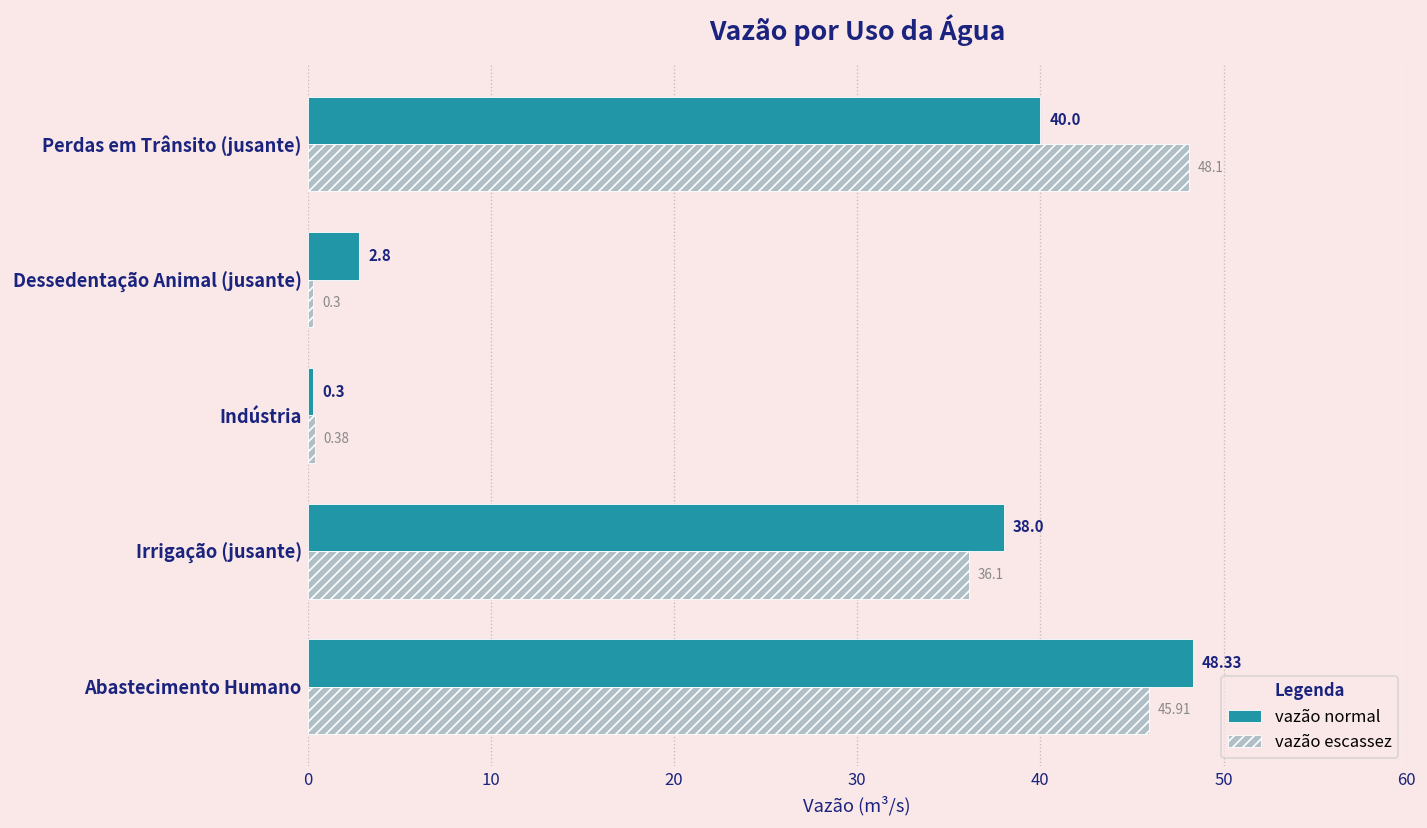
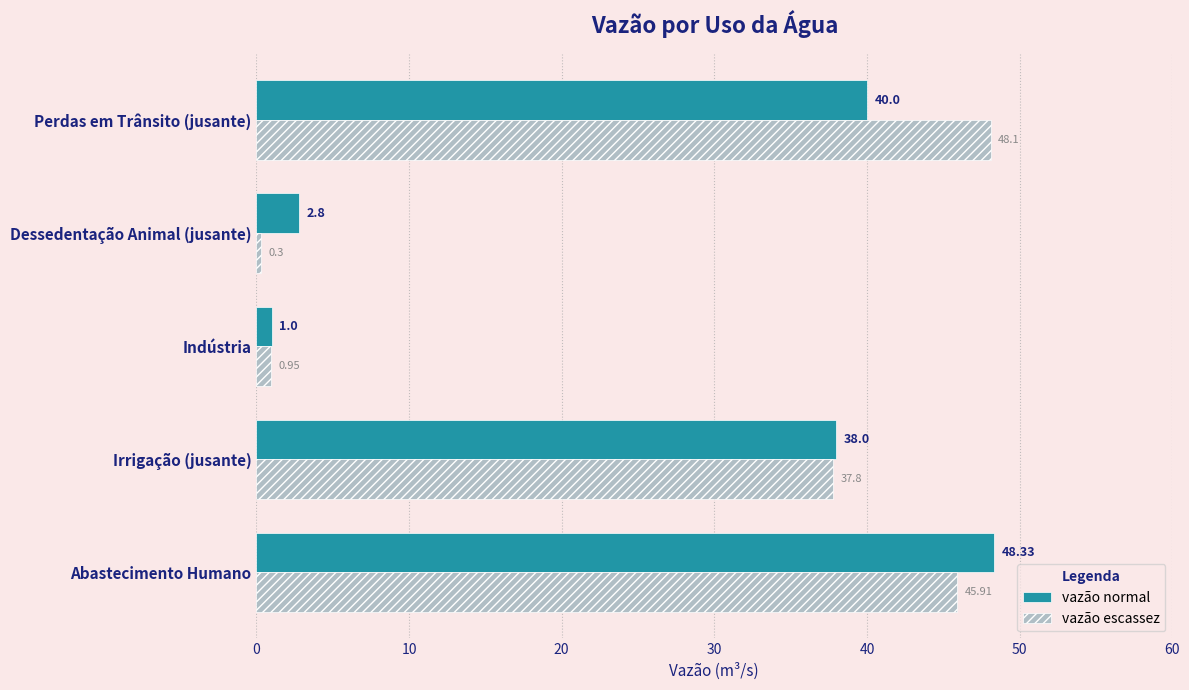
vazão normal, Indústria: 0.3 -> 1.0
vazão escassez, Indústria: 0.38 -> 0.95
vazão escassez, Irrigação (jusante): 36.1 -> 37.8
